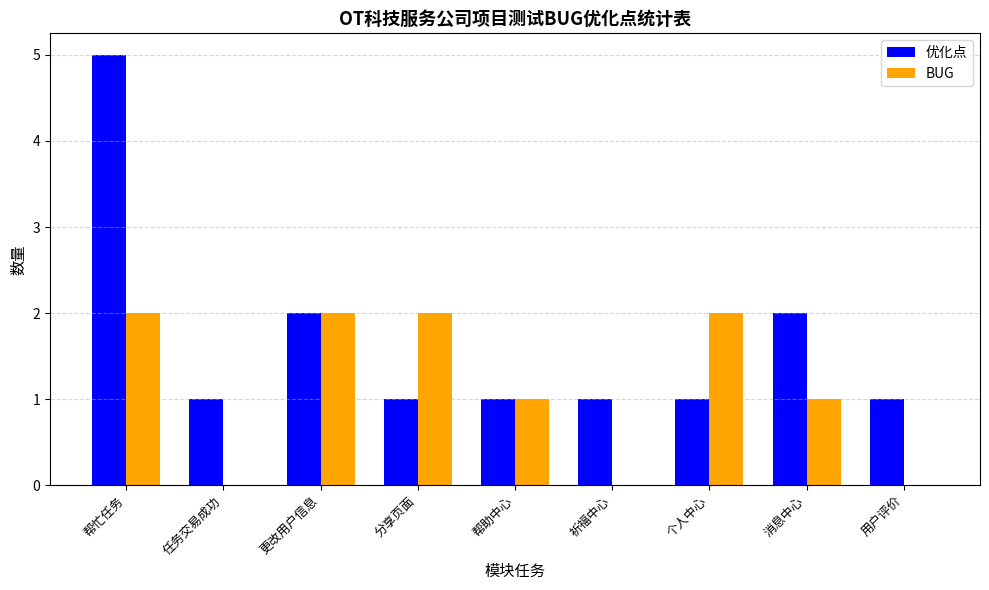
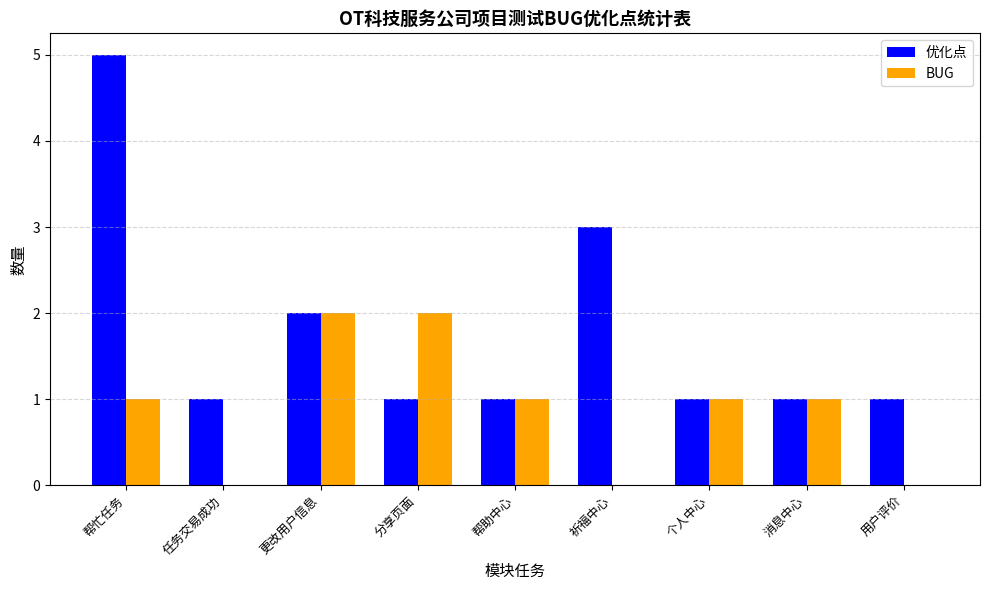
BUG, 帮忙任务: 2 -> 1
优化点, 祈福中心: 1 -> 3
BUG, 个人中心: 2 -> 1
优化点, 消息中心: 2 -> 1
